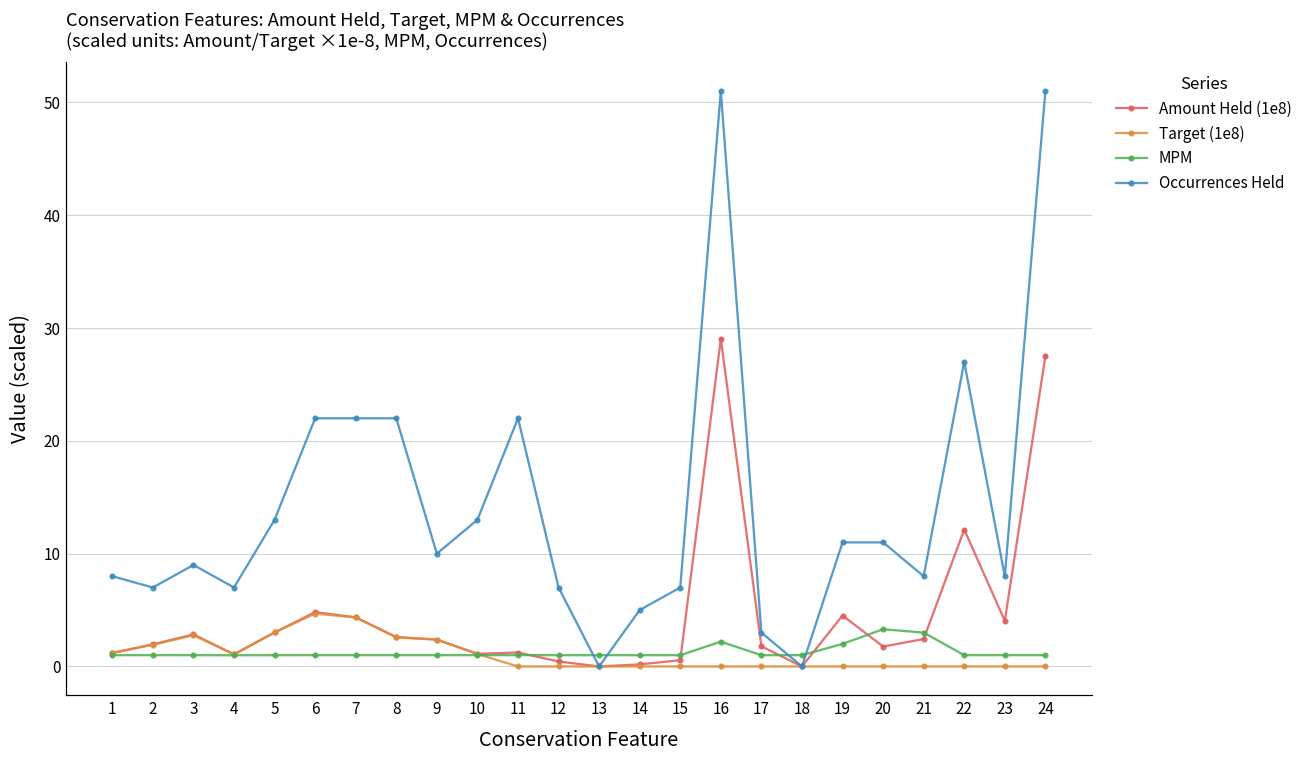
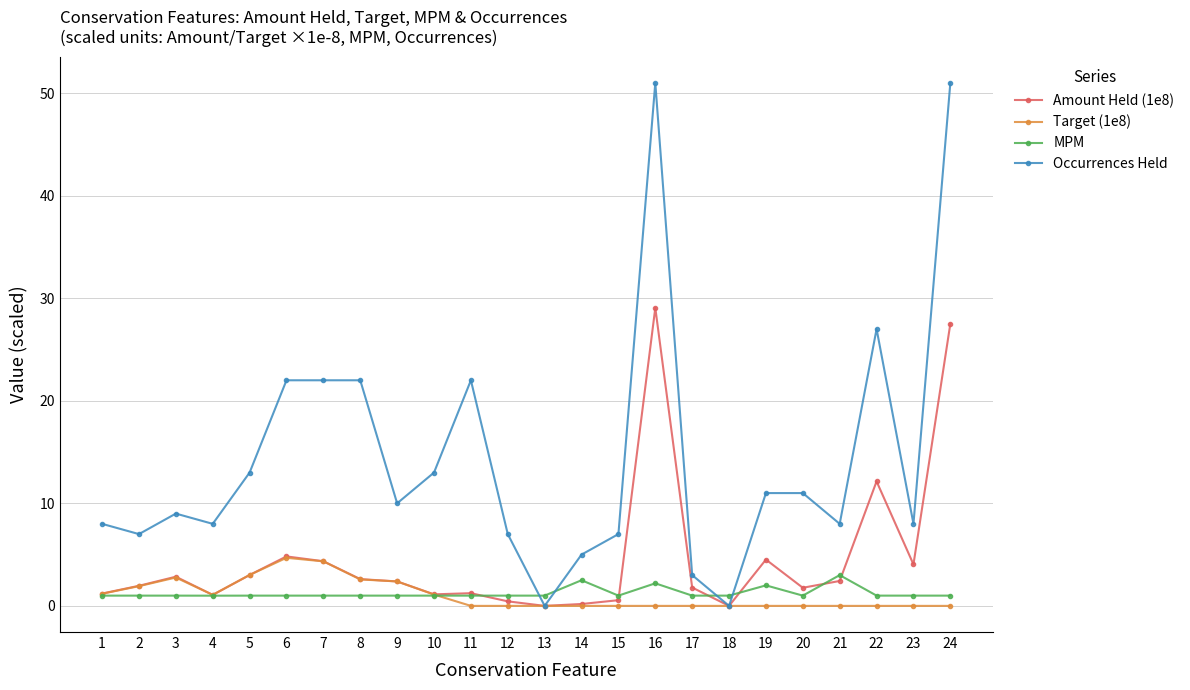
Occurrences Held, 4: 7 -> 8
MPM, 14: 1.0 -> 2.5
MPM, 20: 3.3 -> 1.0
